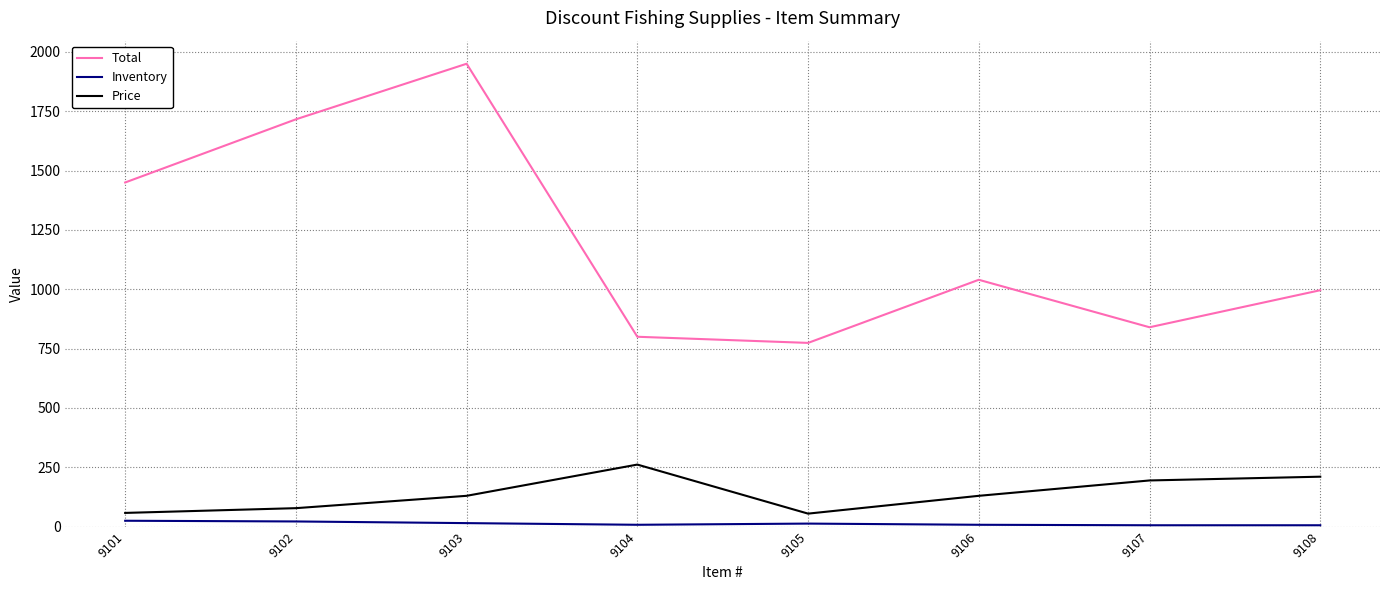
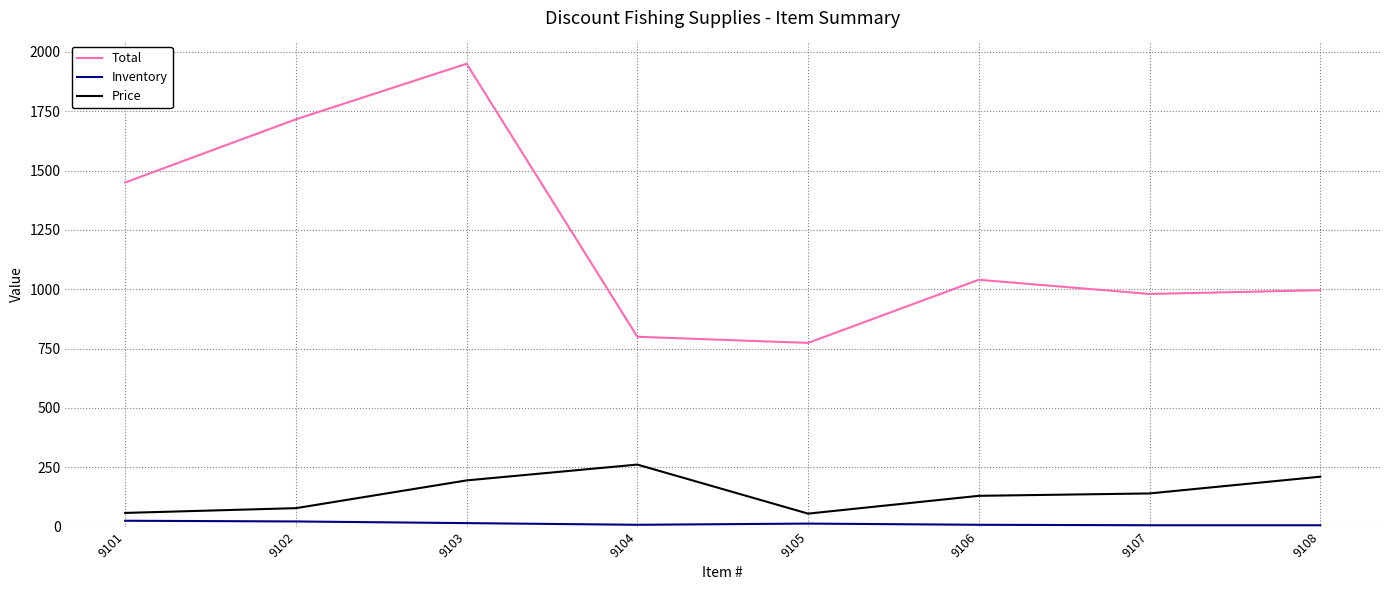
Price, 9103: 130 -> 190
Total, 9107: 840 -> 980
Price, 9107: 190 -> 140
